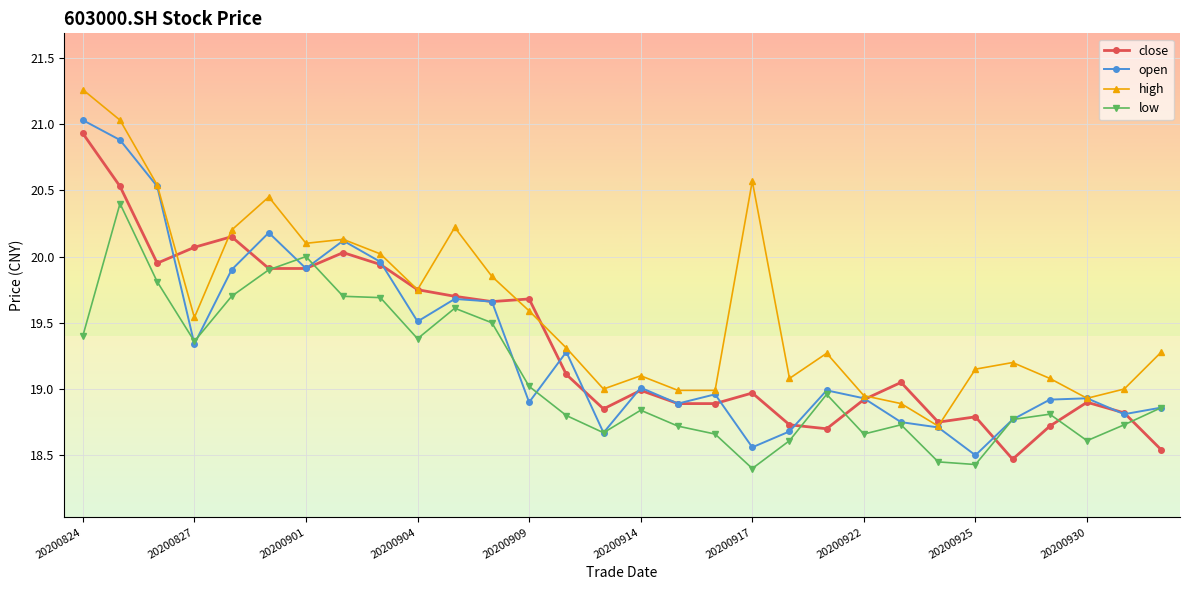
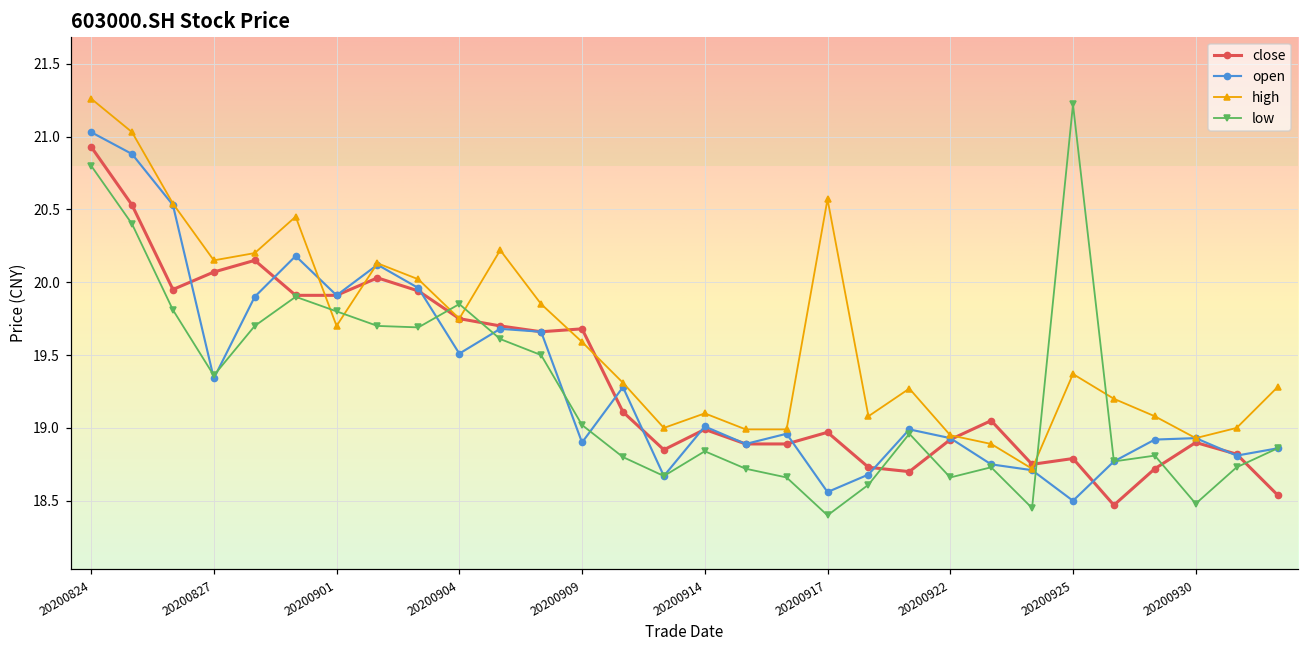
low, 20200824: 19.4 -> 20.8
high, 20200827: 19.54 -> 20.15
high, 20200901: 20.1 -> 19.7
low, 20200901: 20.0 -> 19.8
low, 20200904: 19.38 -> 19.85
high, 20200925: 19.15 -> 19.37
low, 20200925: 18.43 -> 21.22
low, 20200930: 18.61 -> 18.48
